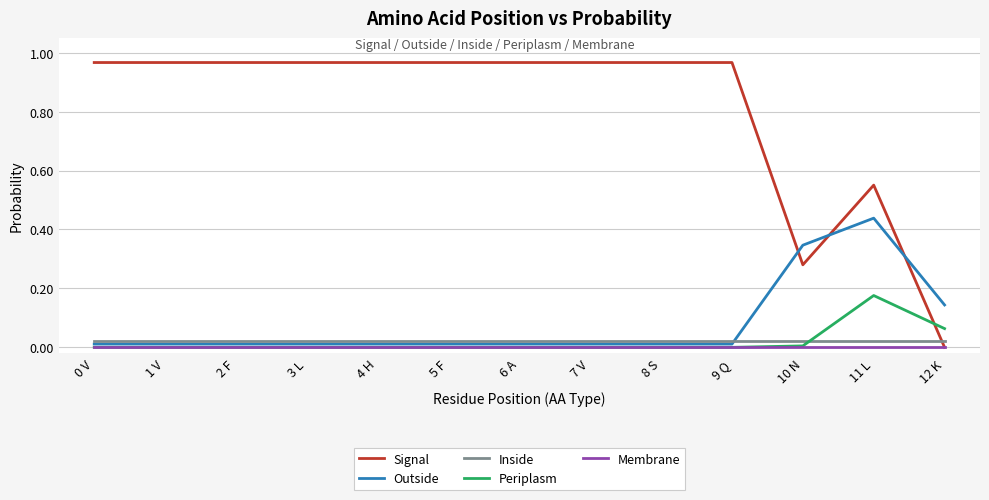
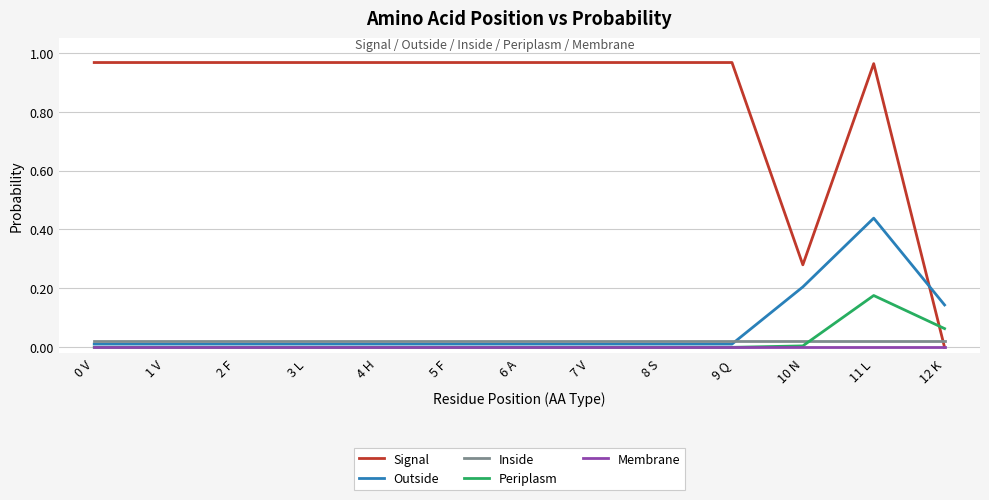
Outside, 10 N: 0.35 -> 0.21
Signal, 11 L: 0.55 -> 0.96
